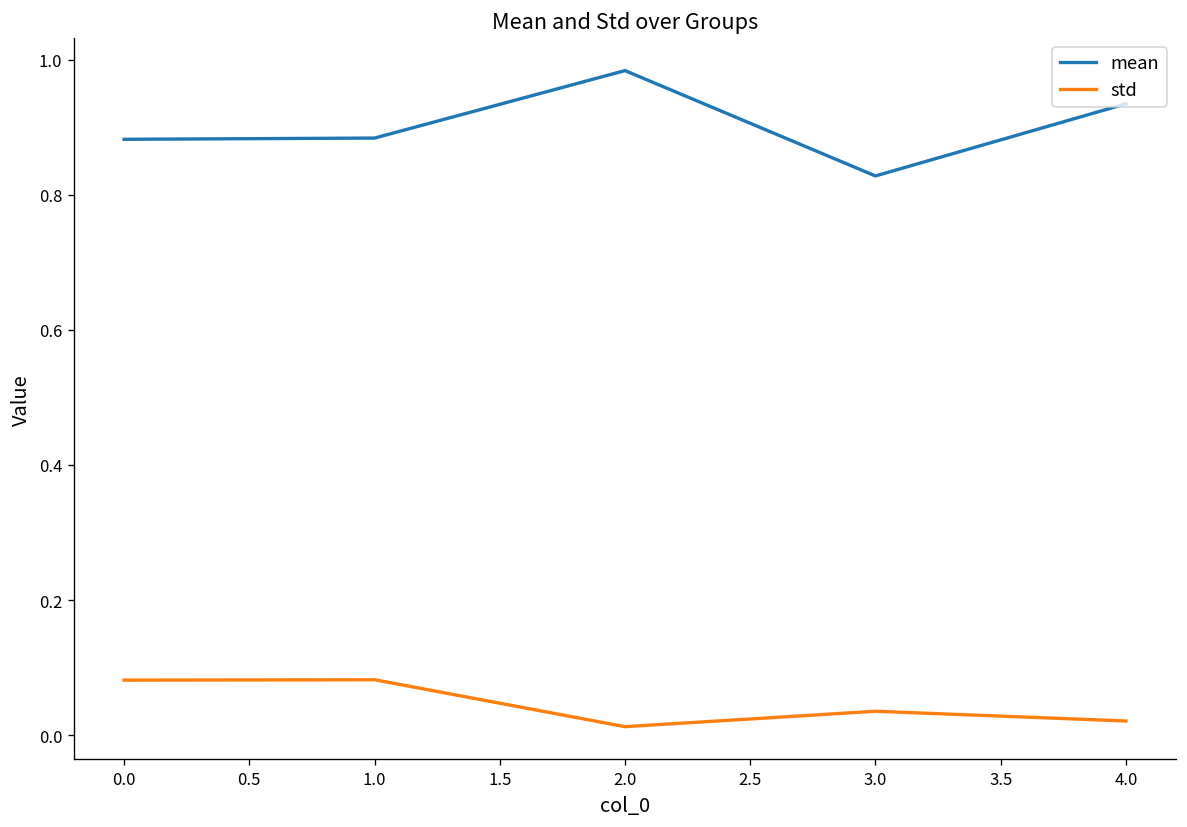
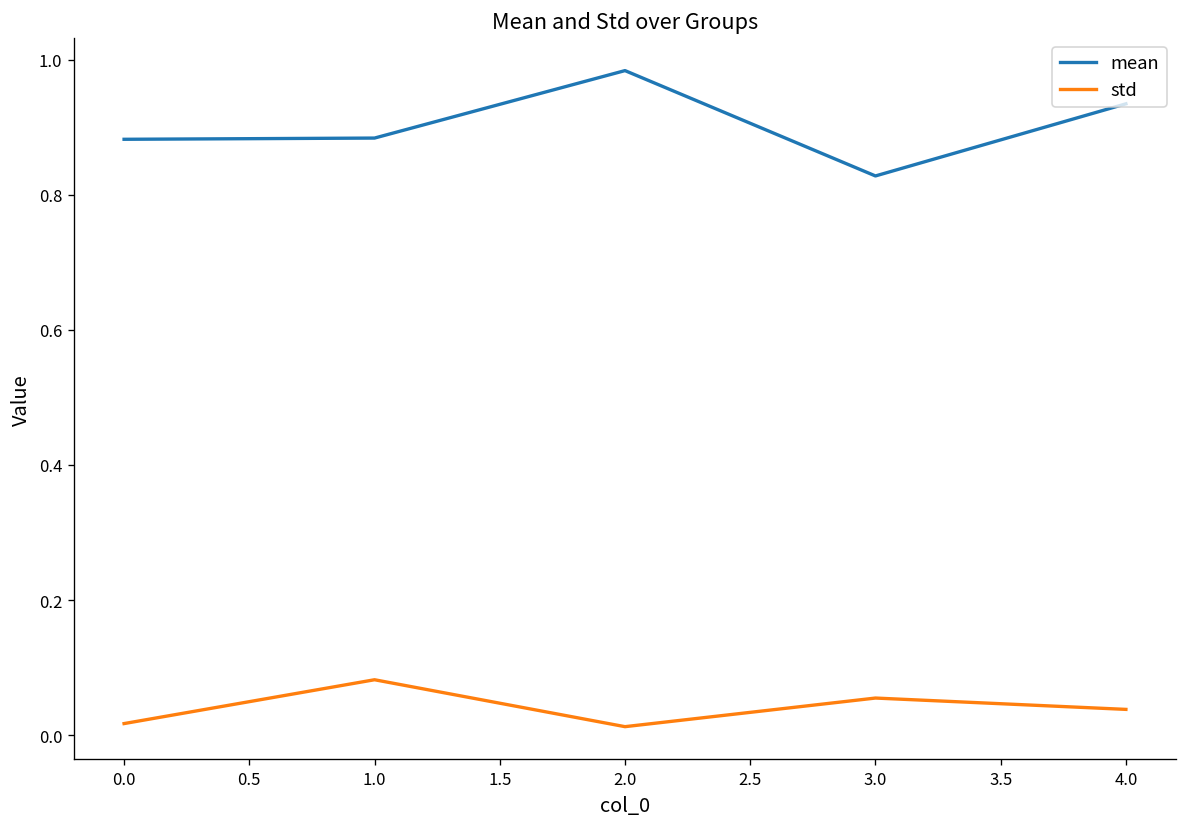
std, 0.0: 0.08 -> 0.02
std, 3.0: 0.04 -> 0.05
std, 4.0: 0.02 -> 0.04
